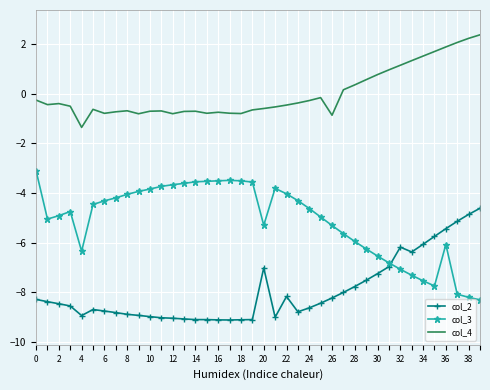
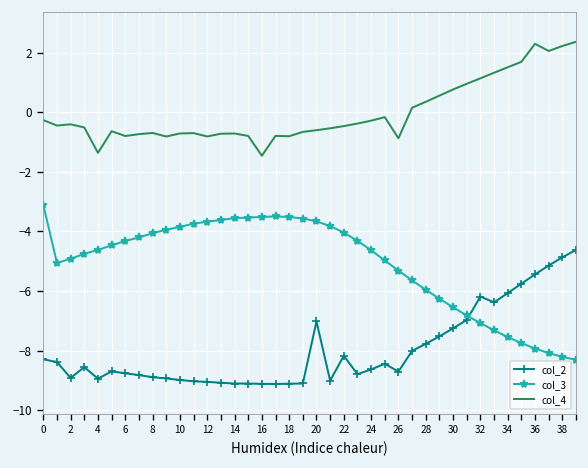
col_2, 2: -8.5 -> -8.9
col_3, 4: -6.4 -> -4.6
col_4, 16: -0.8 -> -1.5
col_3, 20: -5.3 -> -3.7
col_2, 26: -8.2 -> -8.7
col_3, 36: -6.1 -> -7.9
col_4, 36: 1.9 -> 2.3
